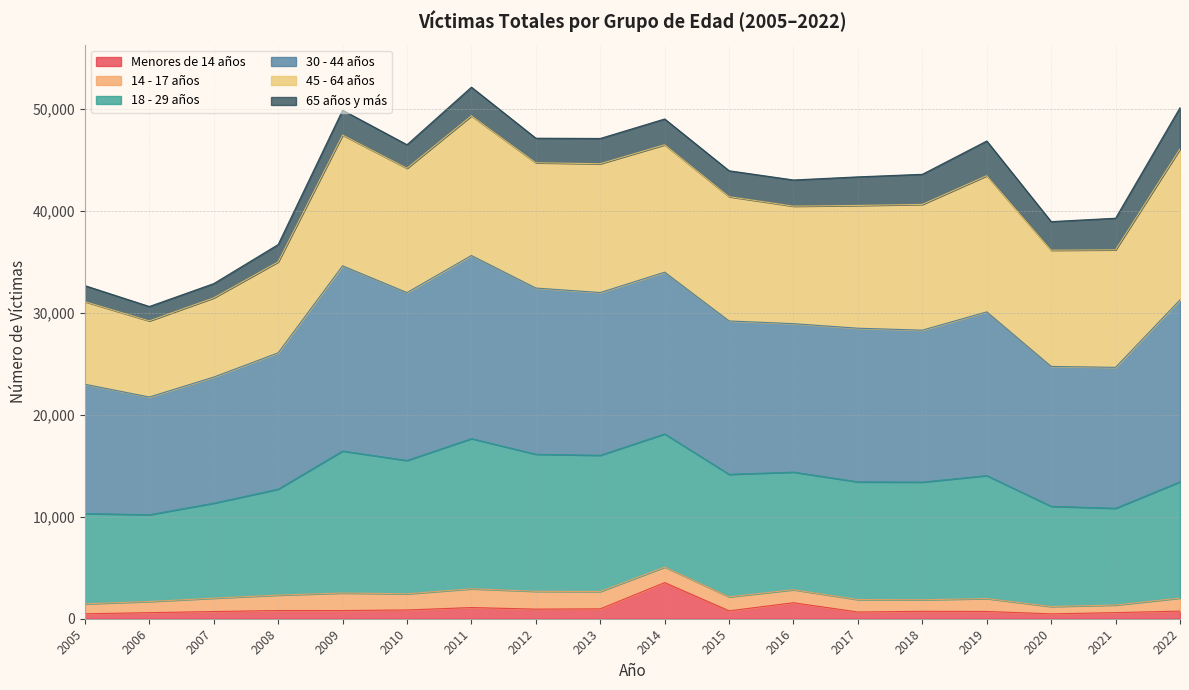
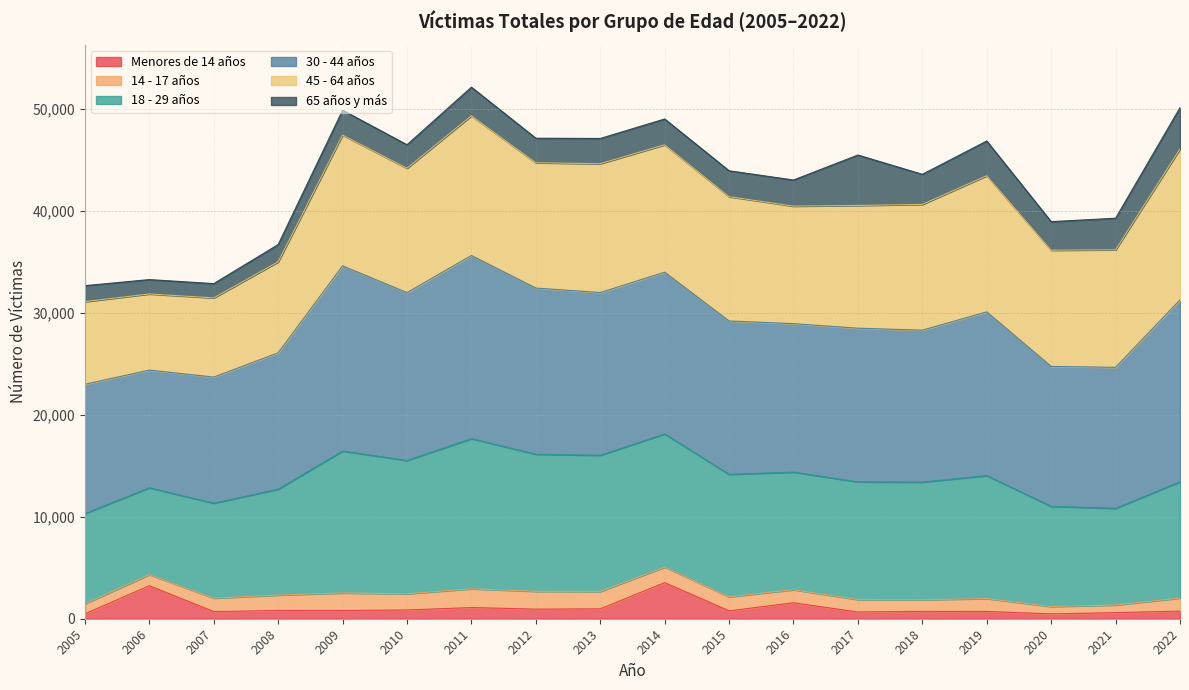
Menores de 14 años, 2006: 600 -> 3,200
65 años y más, 2017: 2,800 -> 4,900
